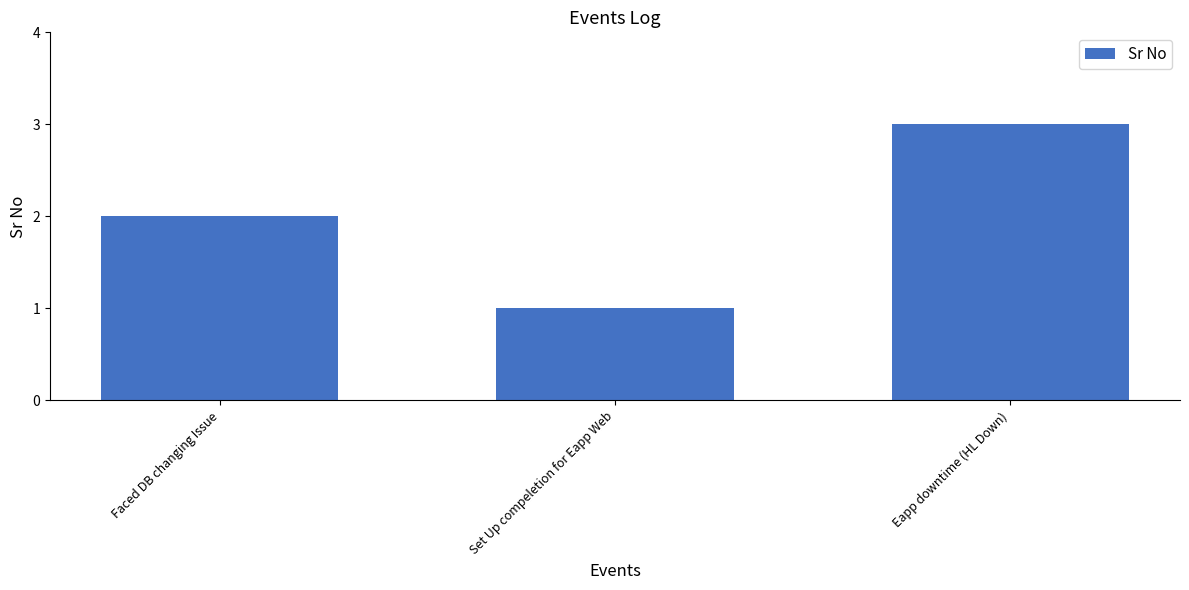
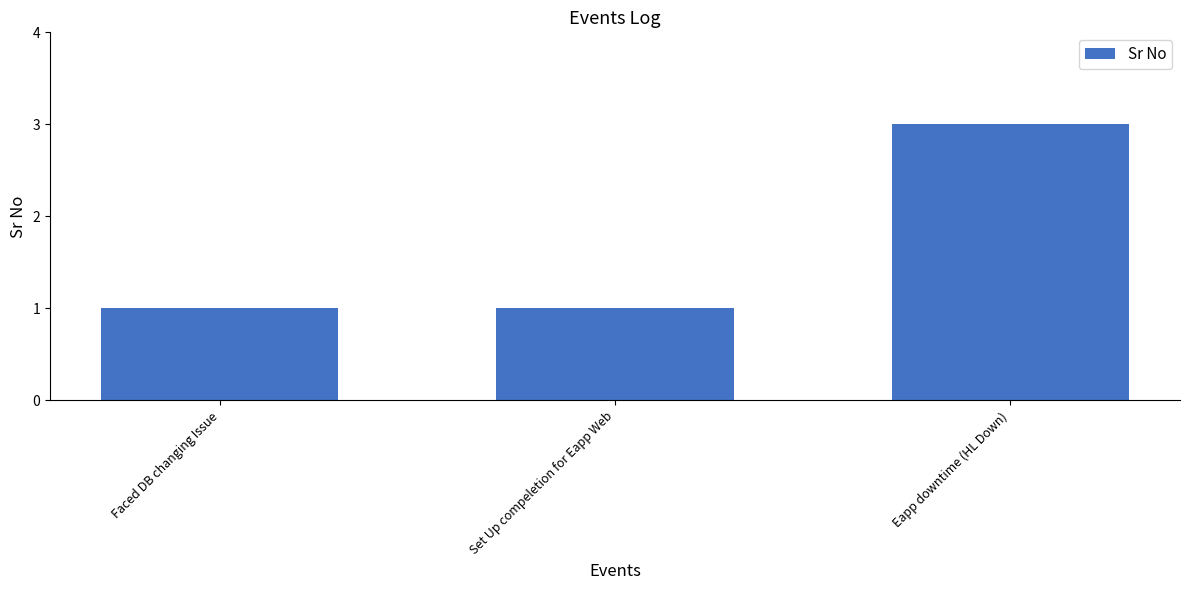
Faced DB changing Issue: 2 -> 1
